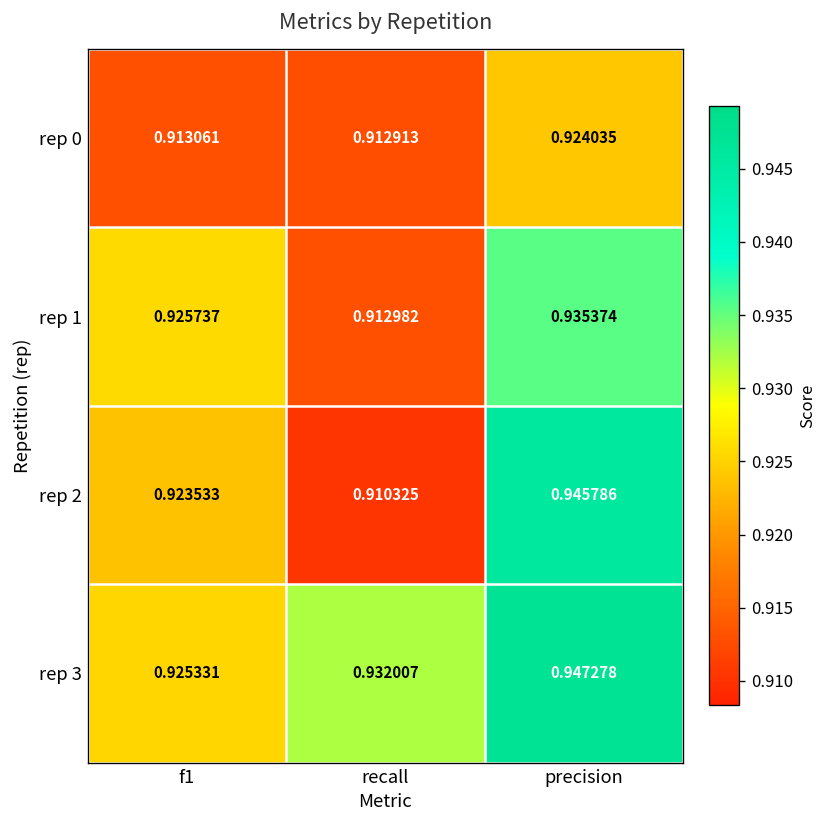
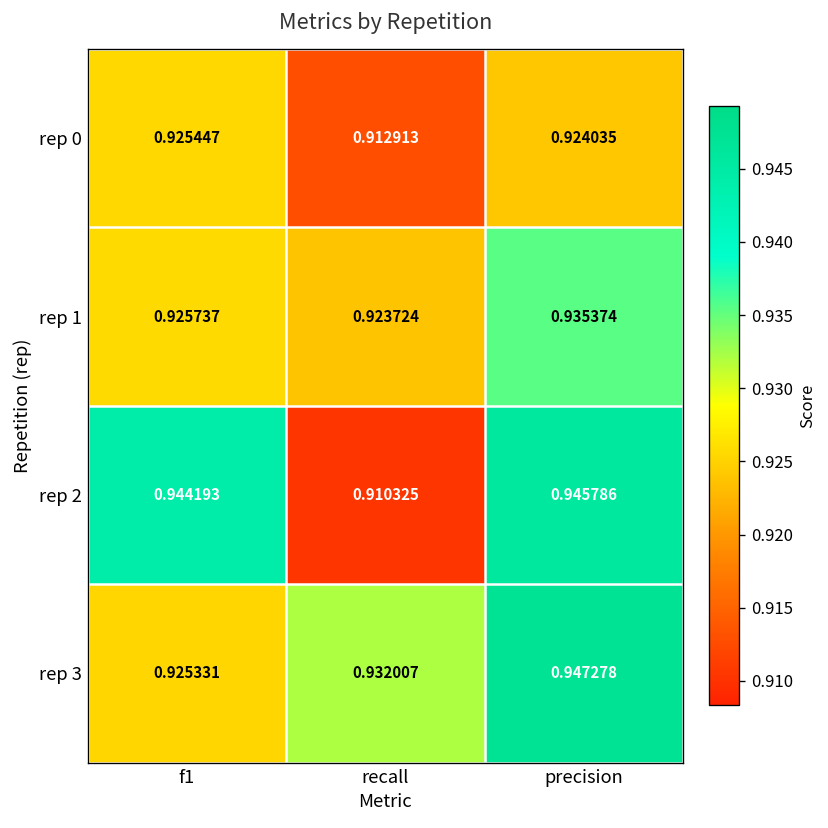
rep 0, f1: 0.913061 -> 0.925447
rep 1, recall: 0.912982 -> 0.923724
rep 2, f1: 0.923533 -> 0.944193
